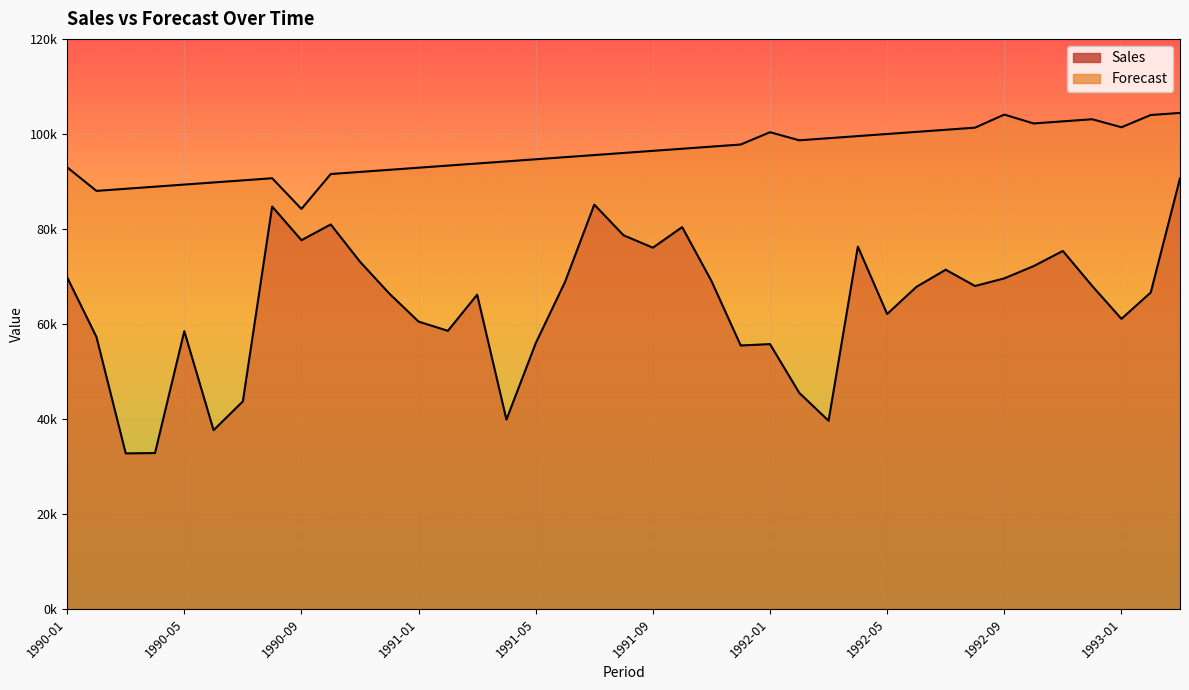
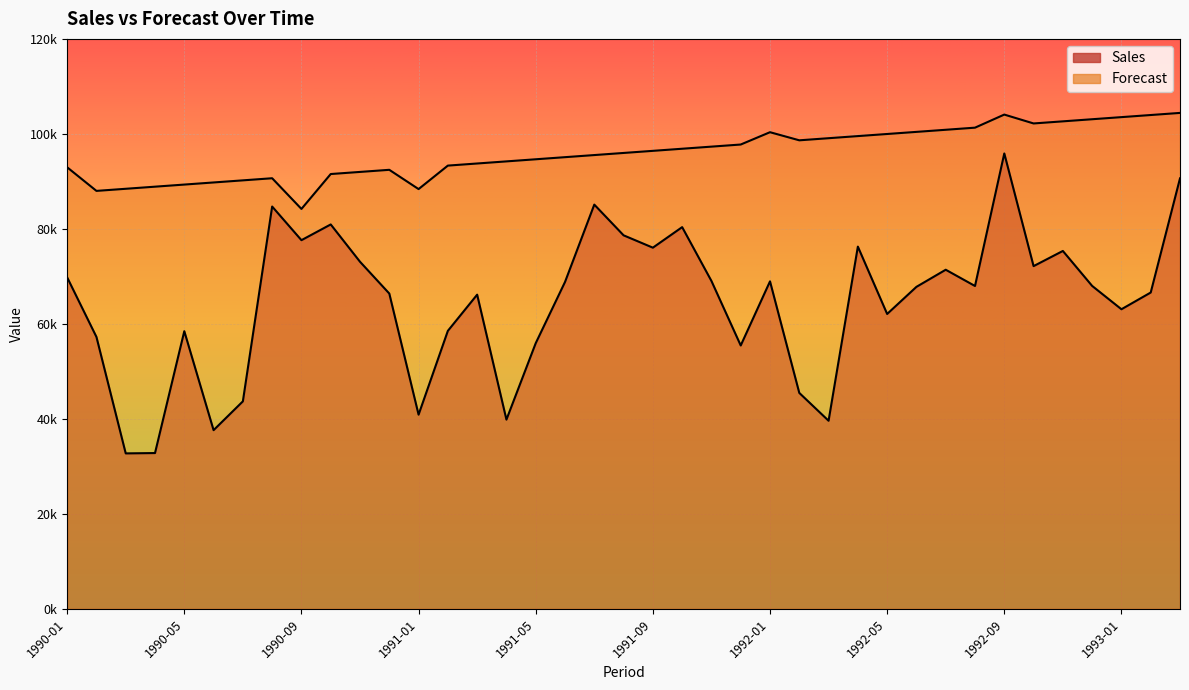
Sales, 1991-01: 60000 -> 41000
Forecast, 1991-01: 93000 -> 88000
Sales, 1992-01: 56000 -> 69000
Sales, 1992-09: 70000 -> 96000
Sales, 1993-01: 61000 -> 63000
Forecast, 1993-01: 101000 -> 104000
